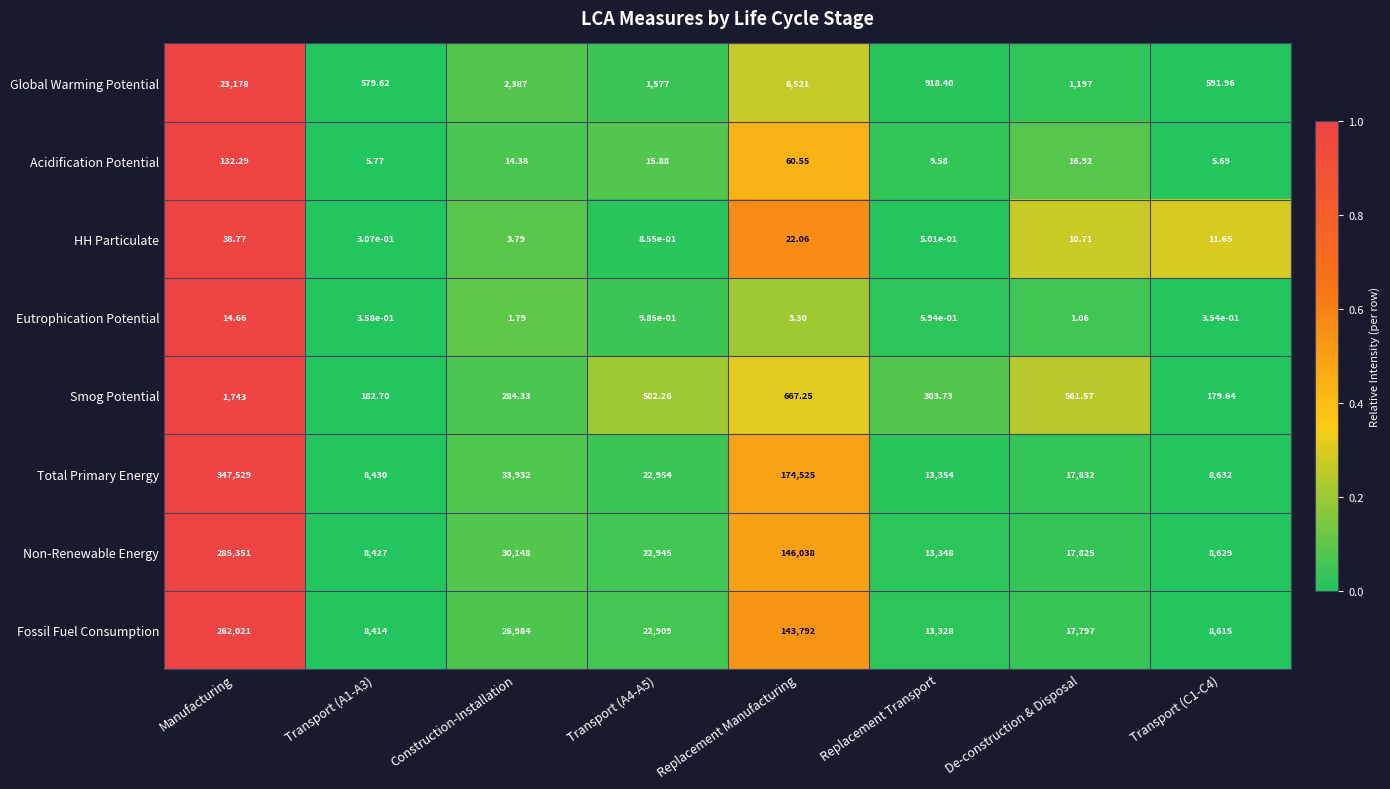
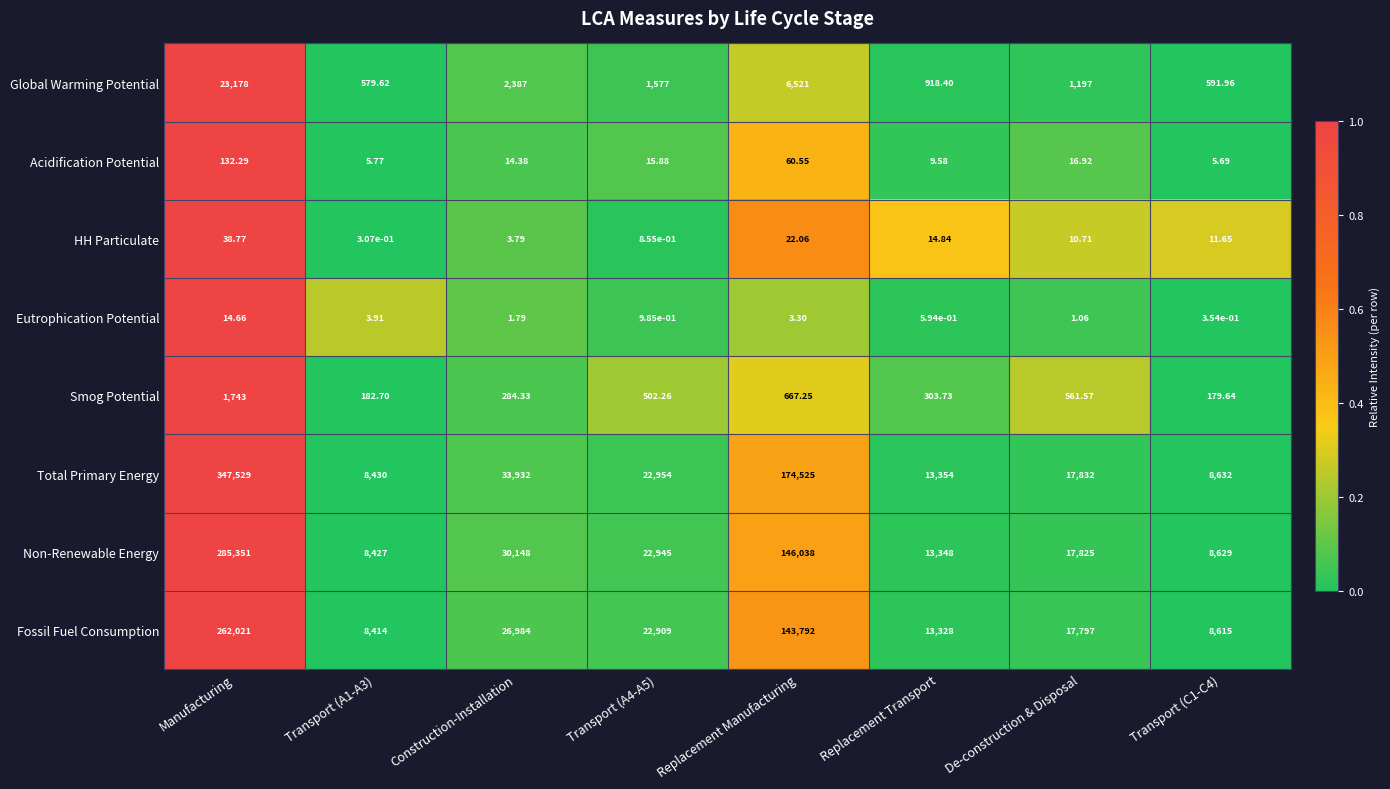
HH Particulate, Replacement Transport: 5.01e-01 -> 14.84
Eutrophication Potential, Transport (A1-A3): 3.58e-01 -> 3.91
